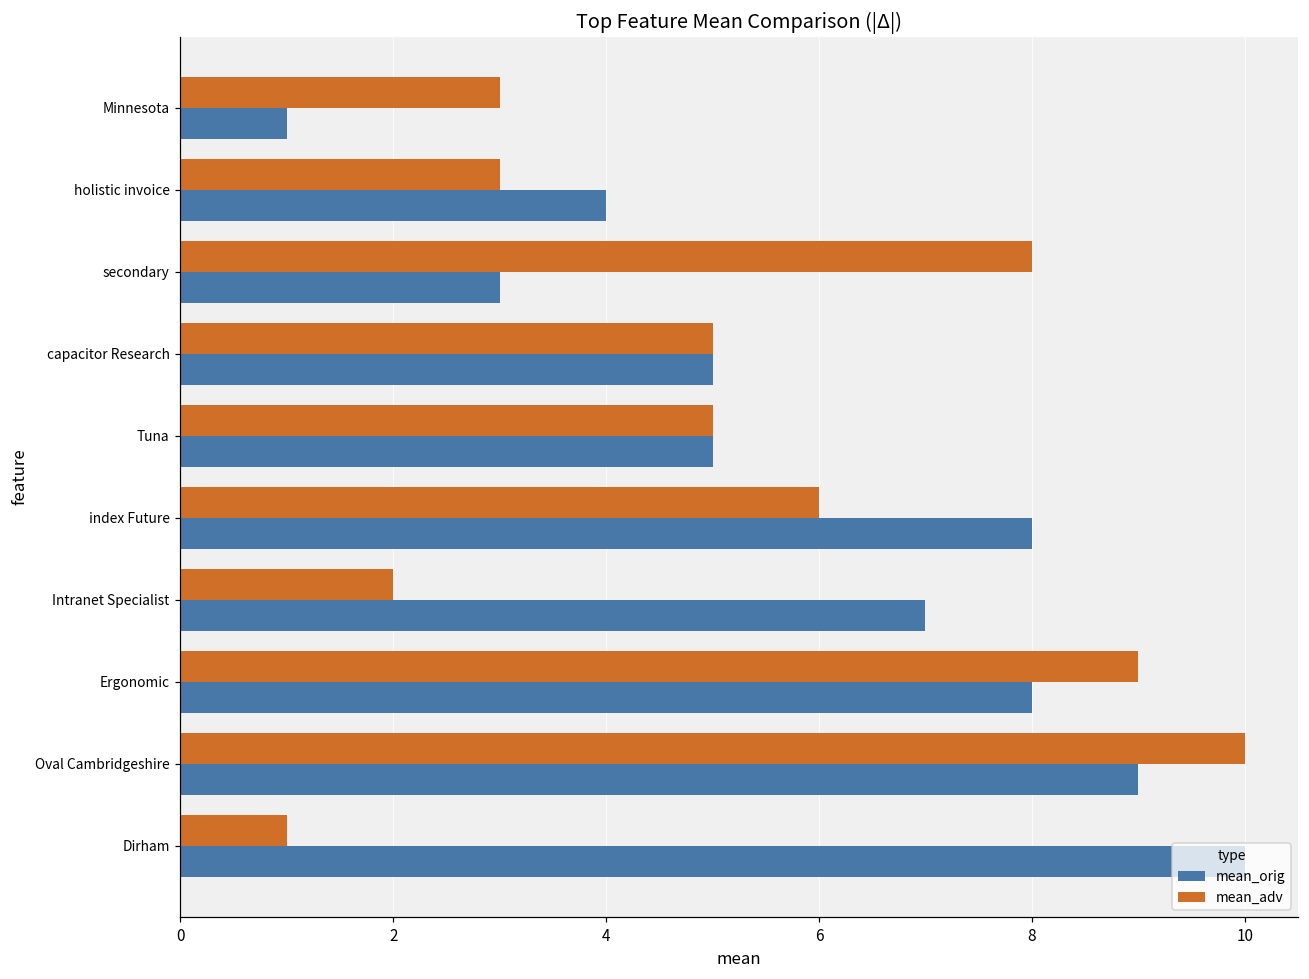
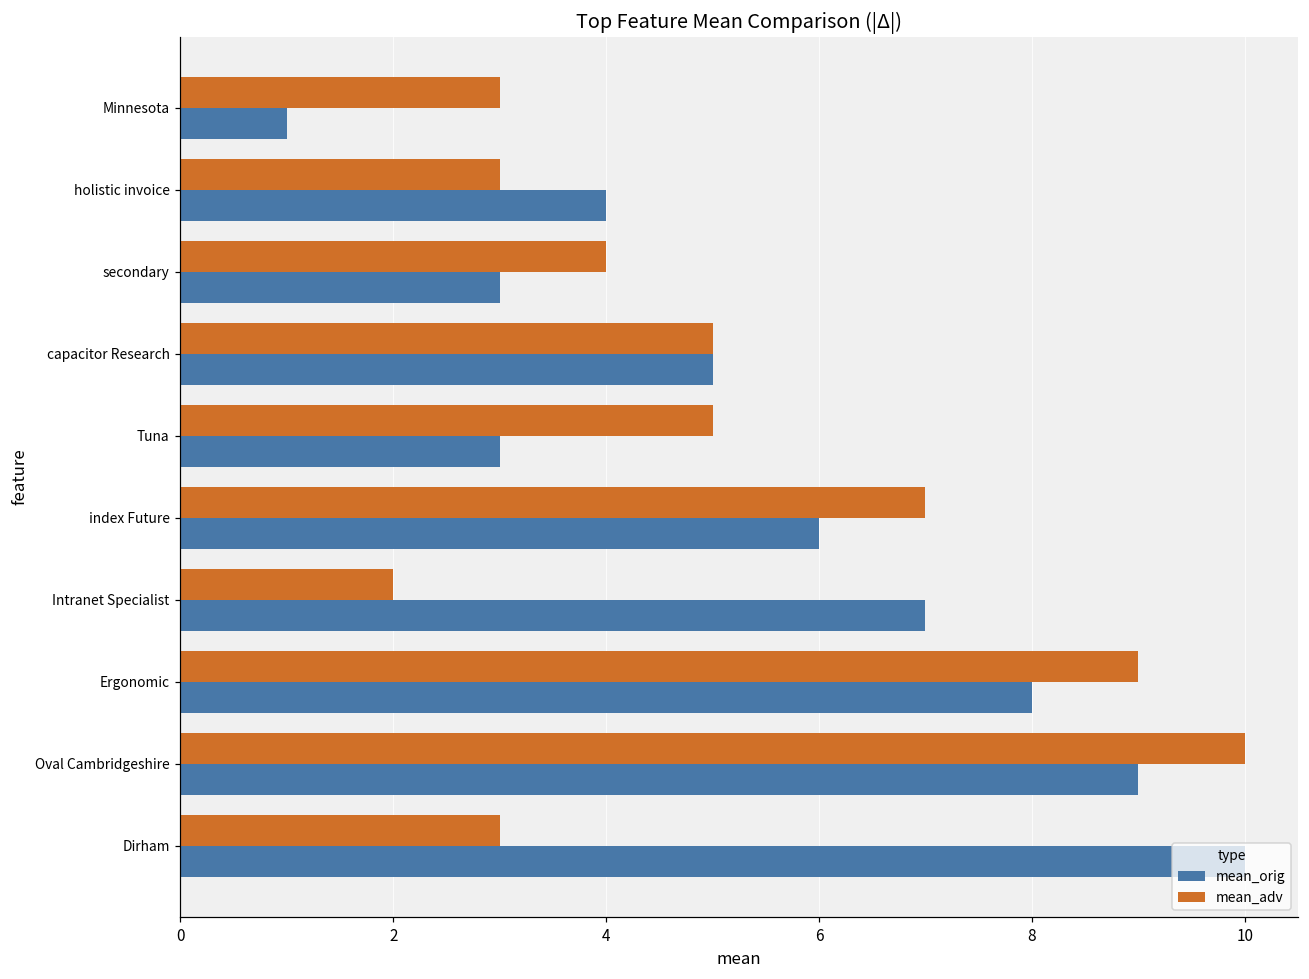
mean_adv, secondary: 8 -> 4
mean_orig, Tuna: 5 -> 3
mean_adv, index Future: 6 -> 7
mean_orig, index Future: 8 -> 6
mean_adv, Dirham: 1 -> 3
